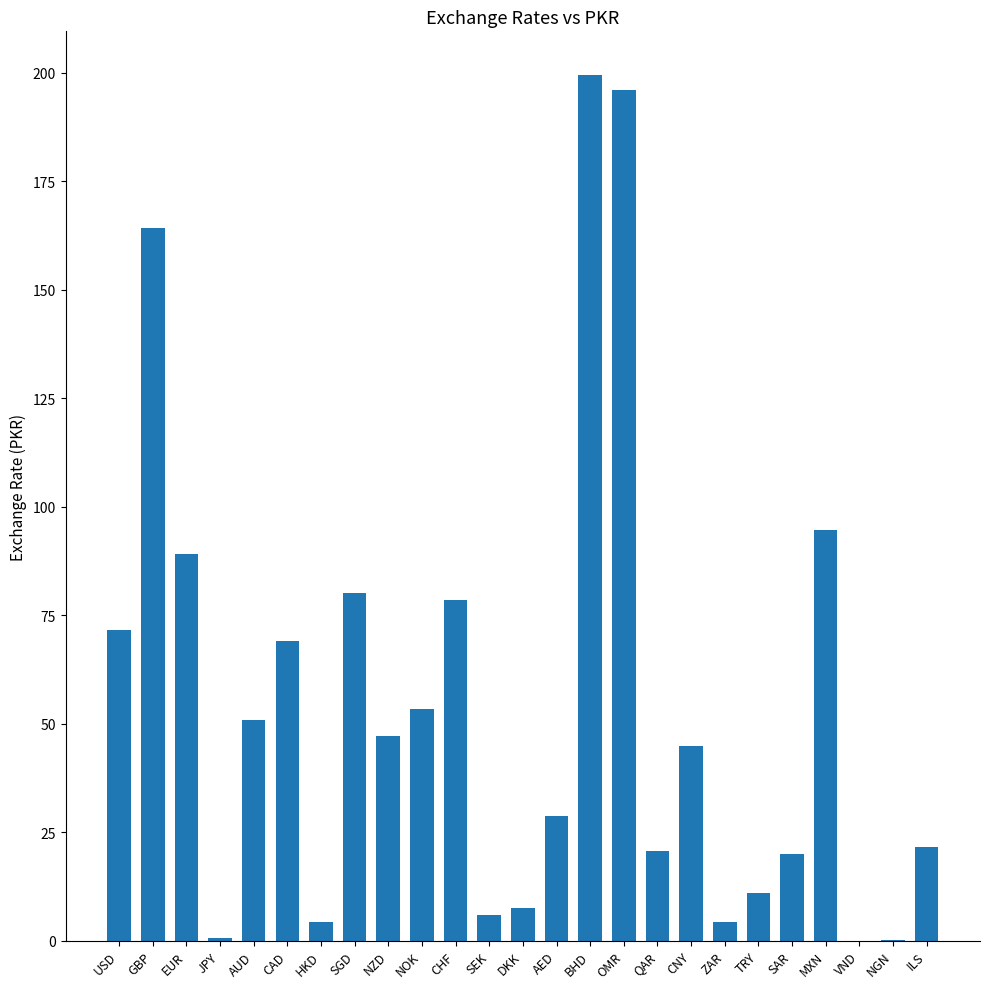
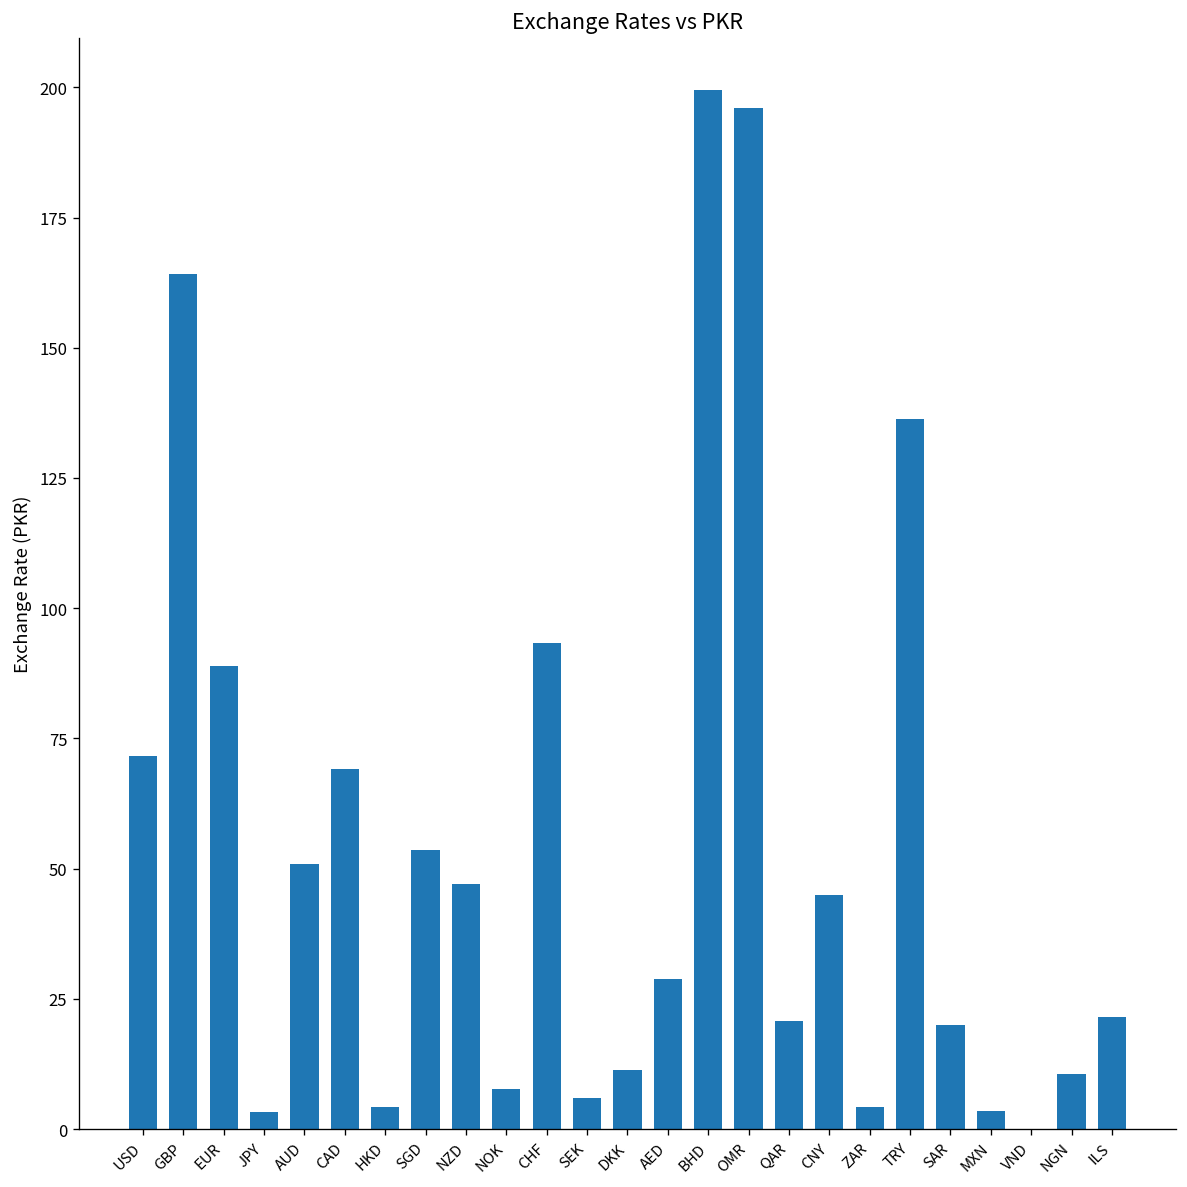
JPY: 1 -> 3
SGD: 80 -> 54
NOK: 54 -> 8
CHF: 79 -> 93
DKK: 8 -> 11
TRY: 11 -> 136
MXN: 95 -> 3
NGN: 0 -> 11
